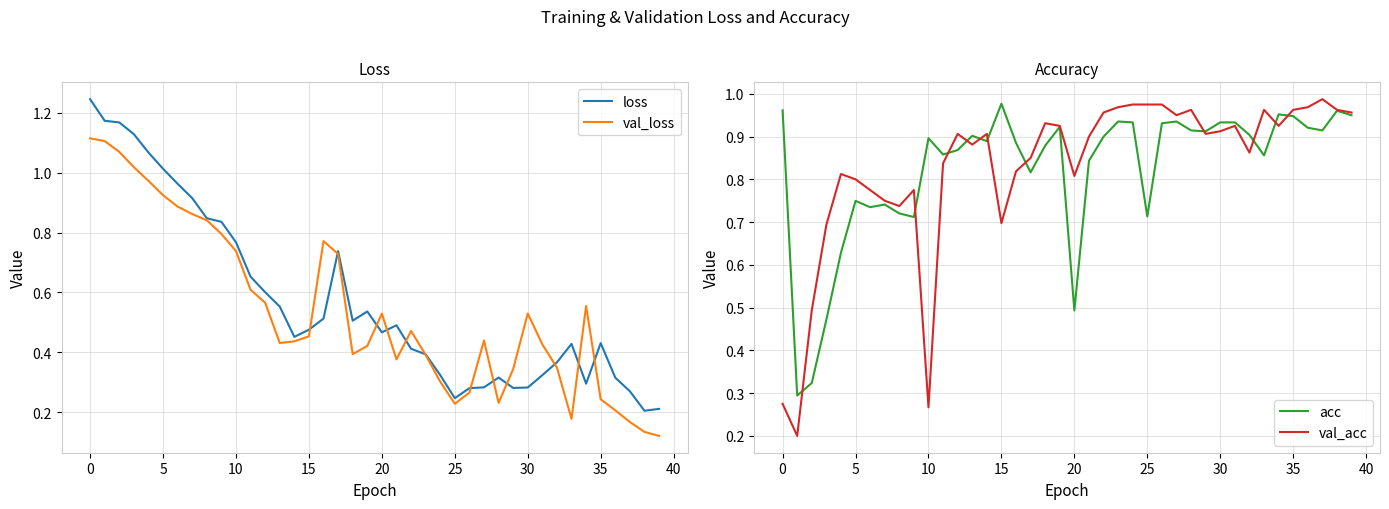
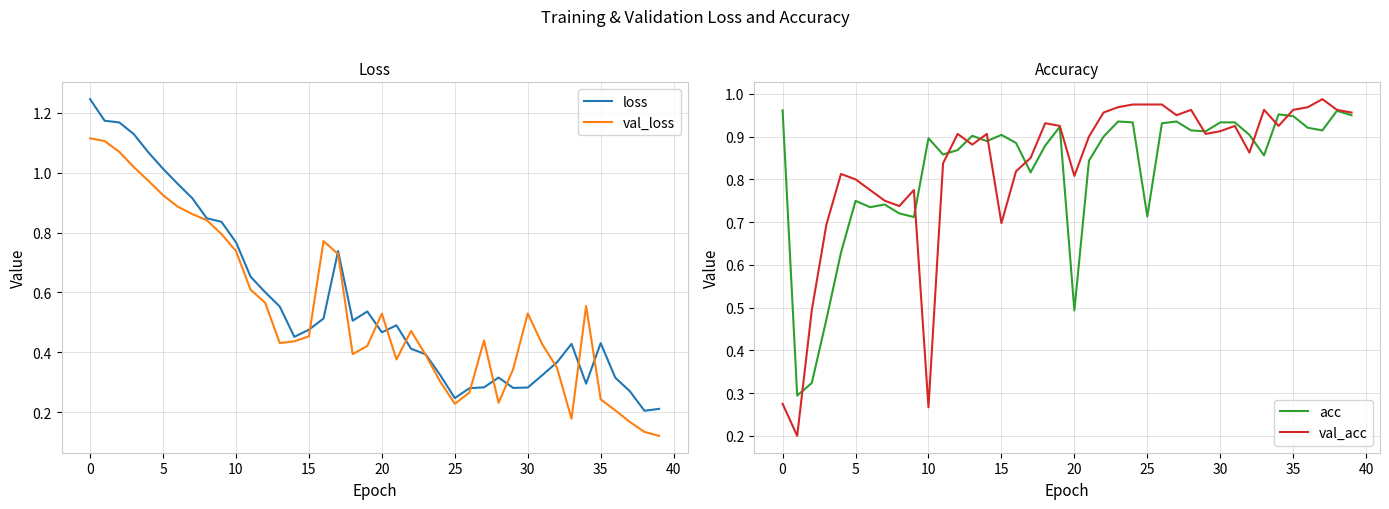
Accuracy, acc, 15: 0.98 -> 0.90
